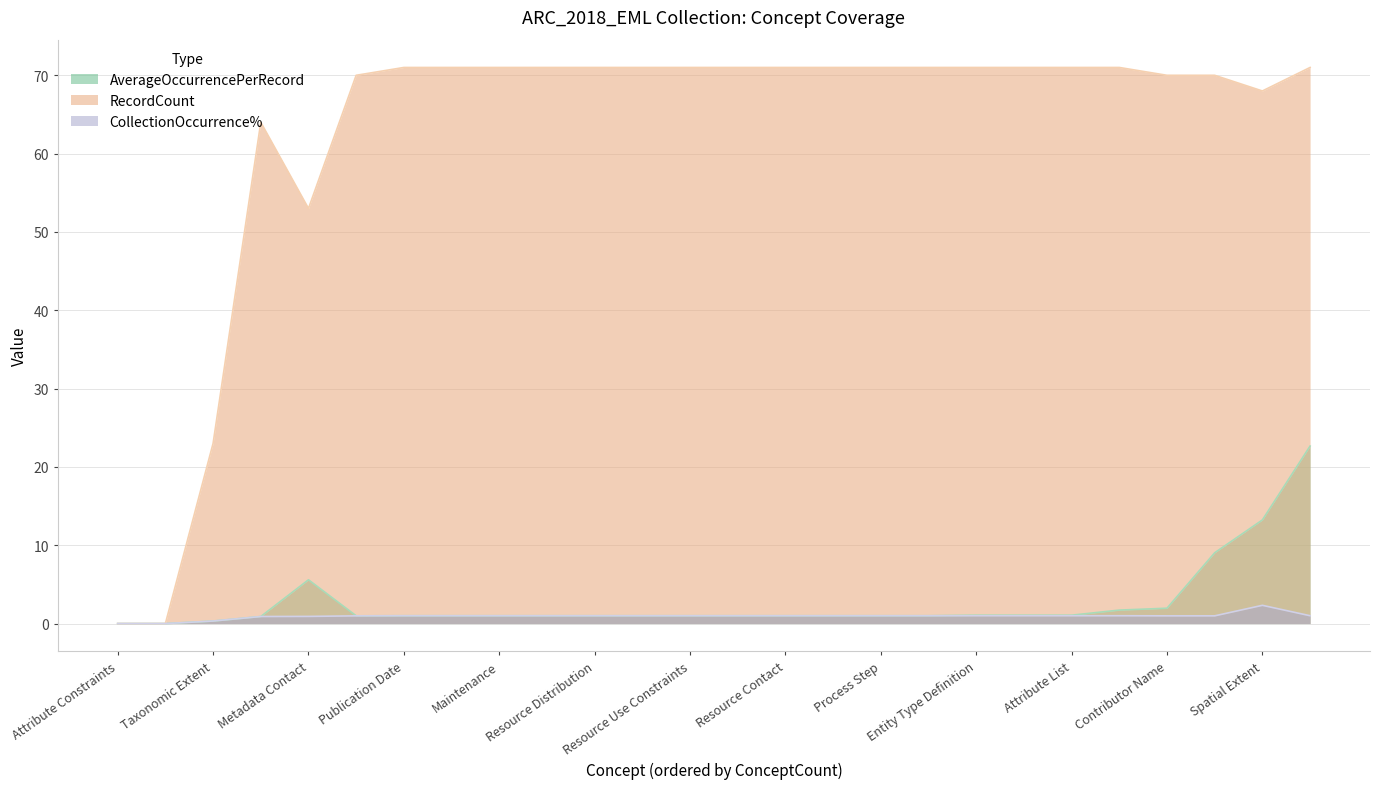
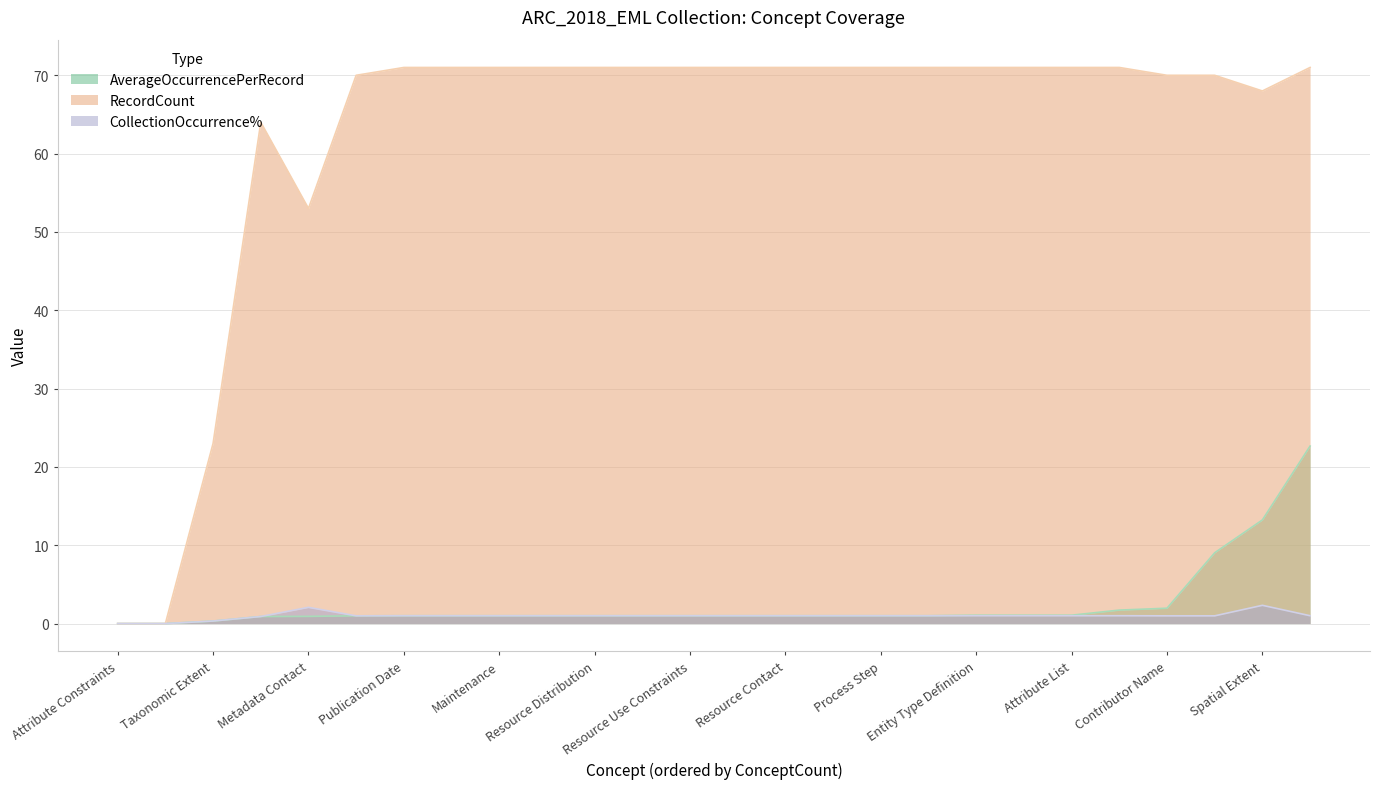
AverageOccurrencePerRecord, Metadata Contact: 6 -> 1
CollectionOccurrence%, Metadata Contact: 1 -> 2
